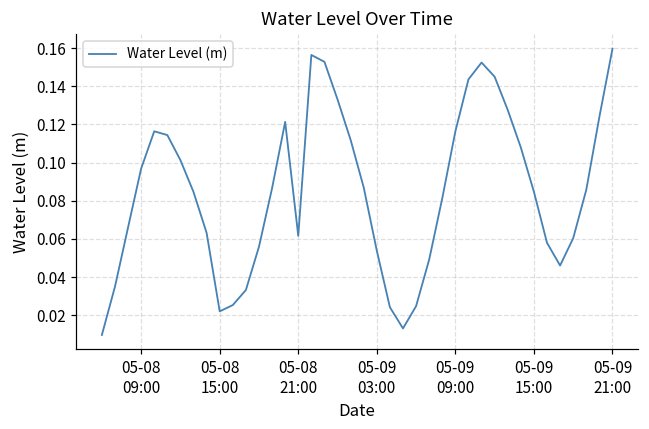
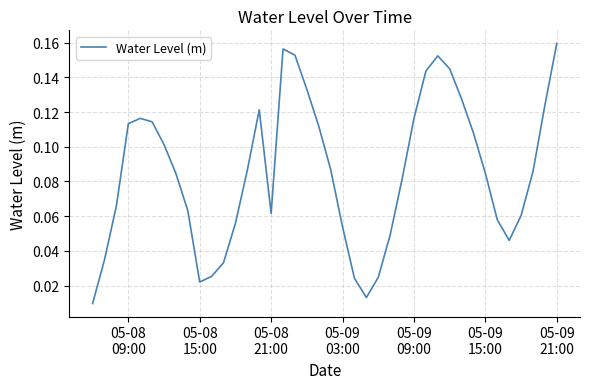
05-08 09:00: 0.097 -> 0.113
